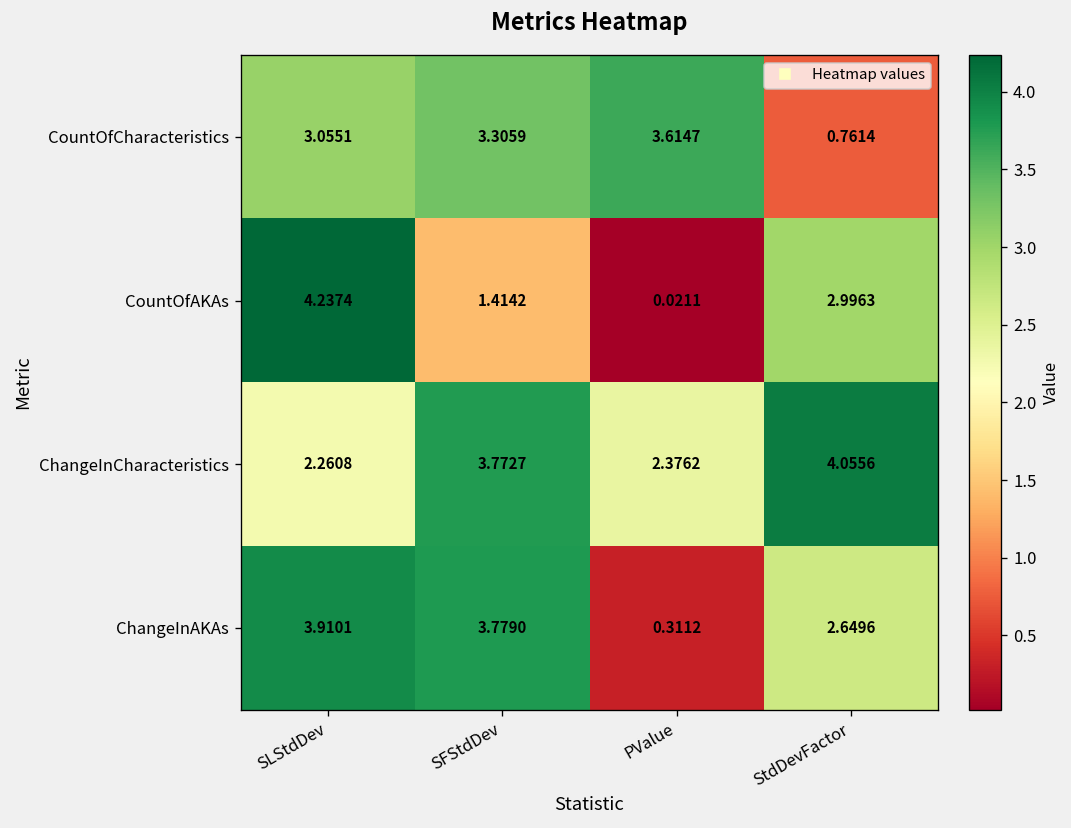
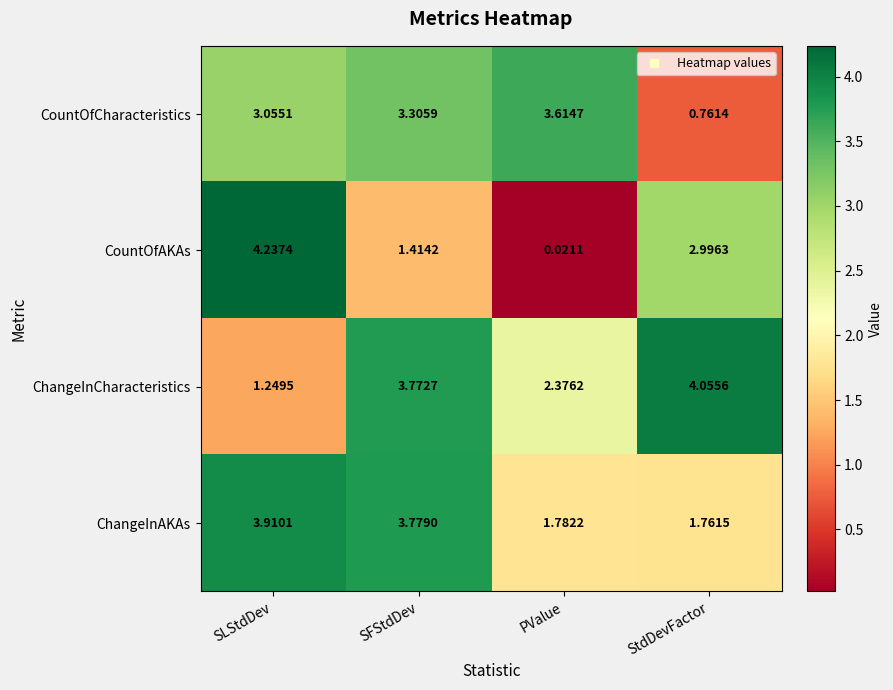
ChangeInCharacteristics, SLStdDev: 2.2608 -> 1.2495
ChangeInAKAs, PValue: 0.3112 -> 1.7822
ChangeInAKAs, StdDevFactor: 2.6496 -> 1.7615
